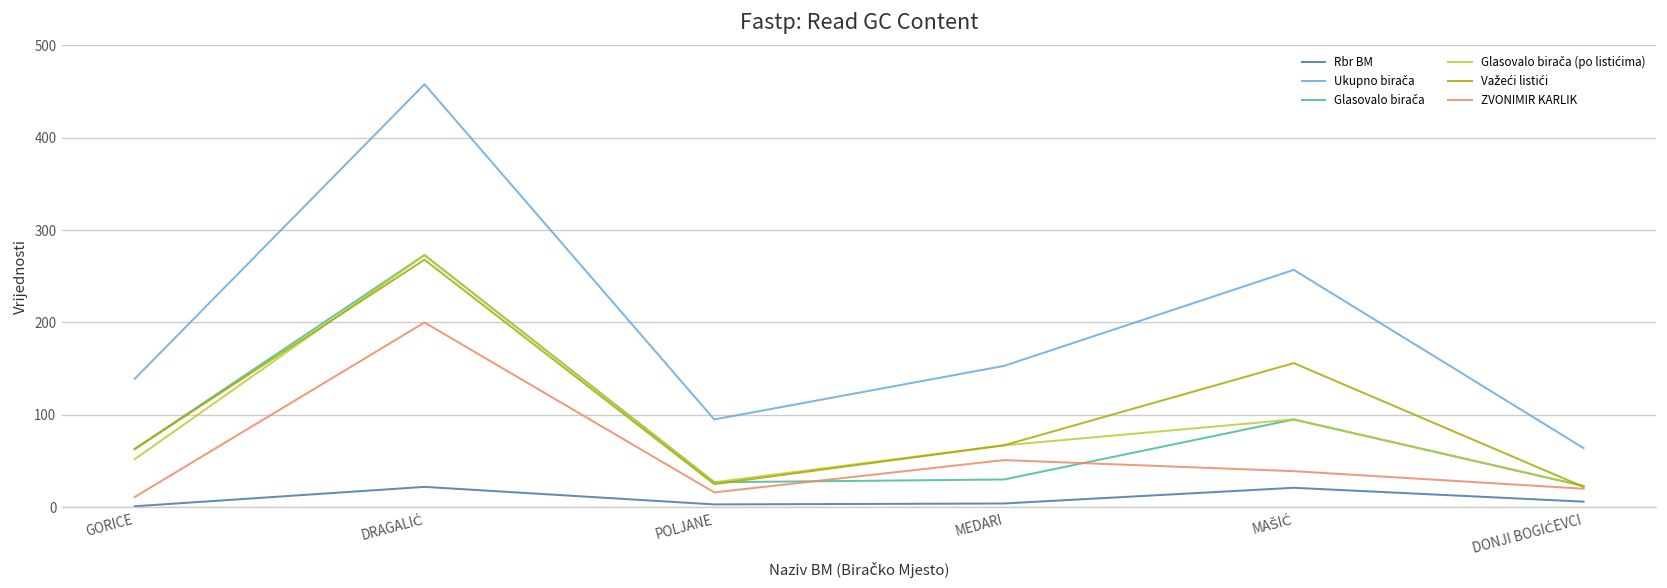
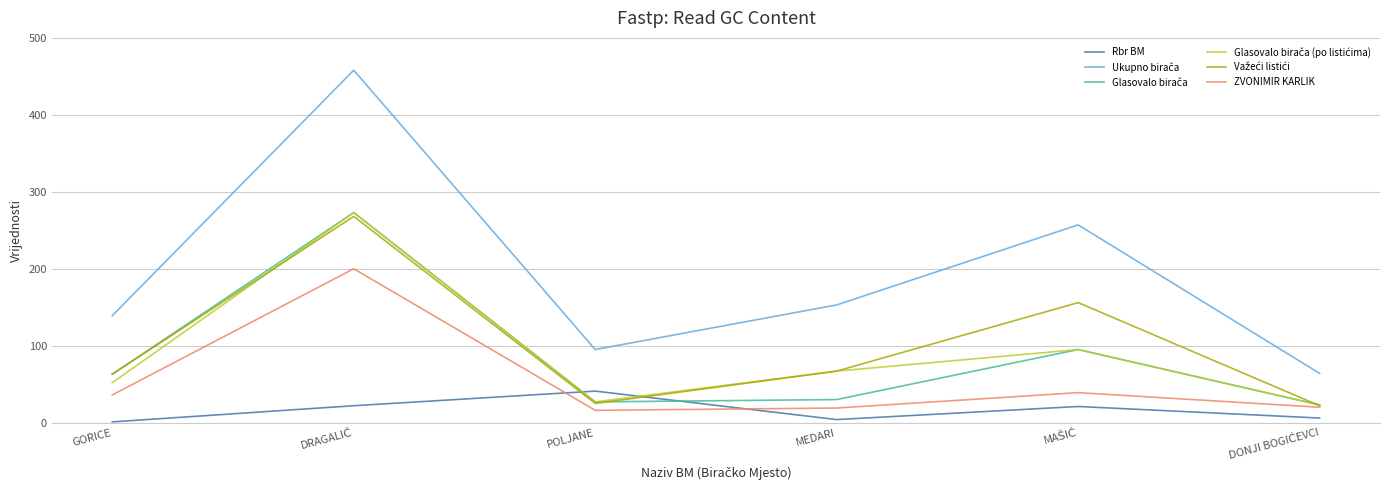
ZVONIMIR KARLIK, GORICE: 10 -> 40
Rbr BM, POLJANE: 0 -> 40
ZVONIMIR KARLIK, MEDARI: 50 -> 20
